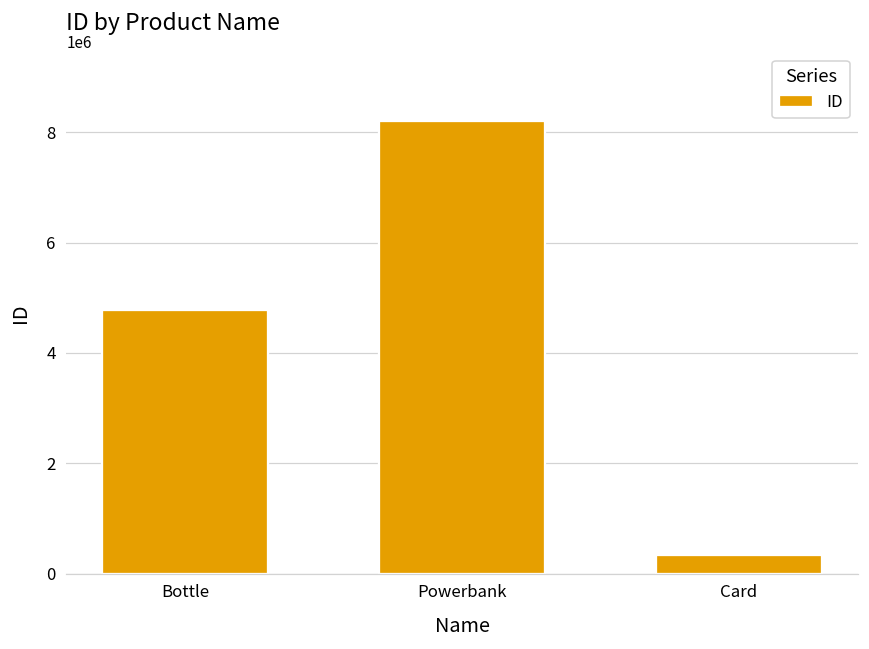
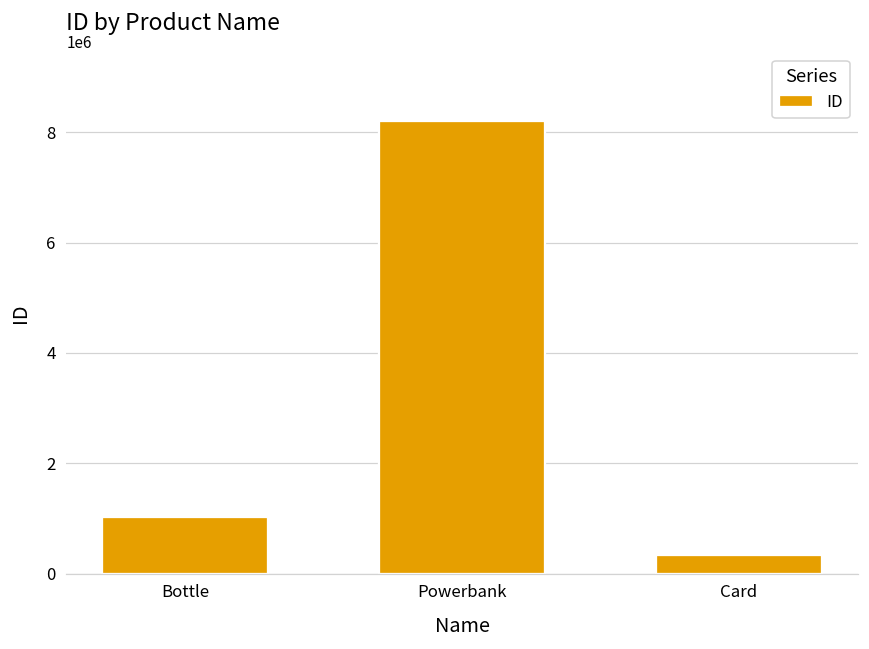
Bottle: 4800000 -> 1000000
